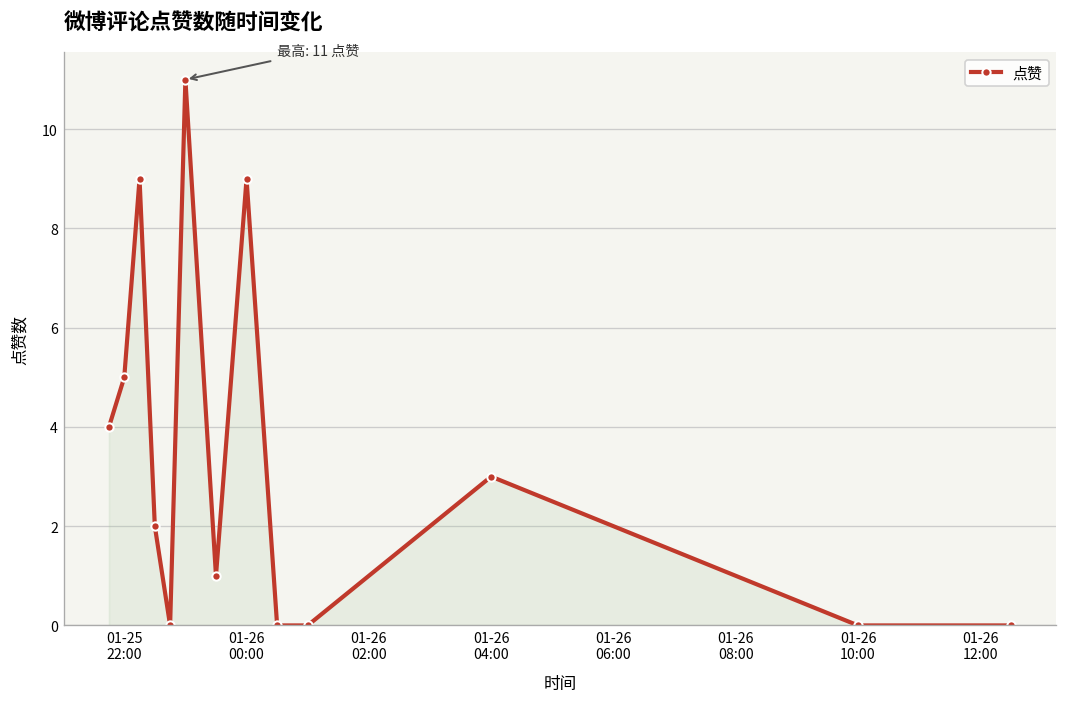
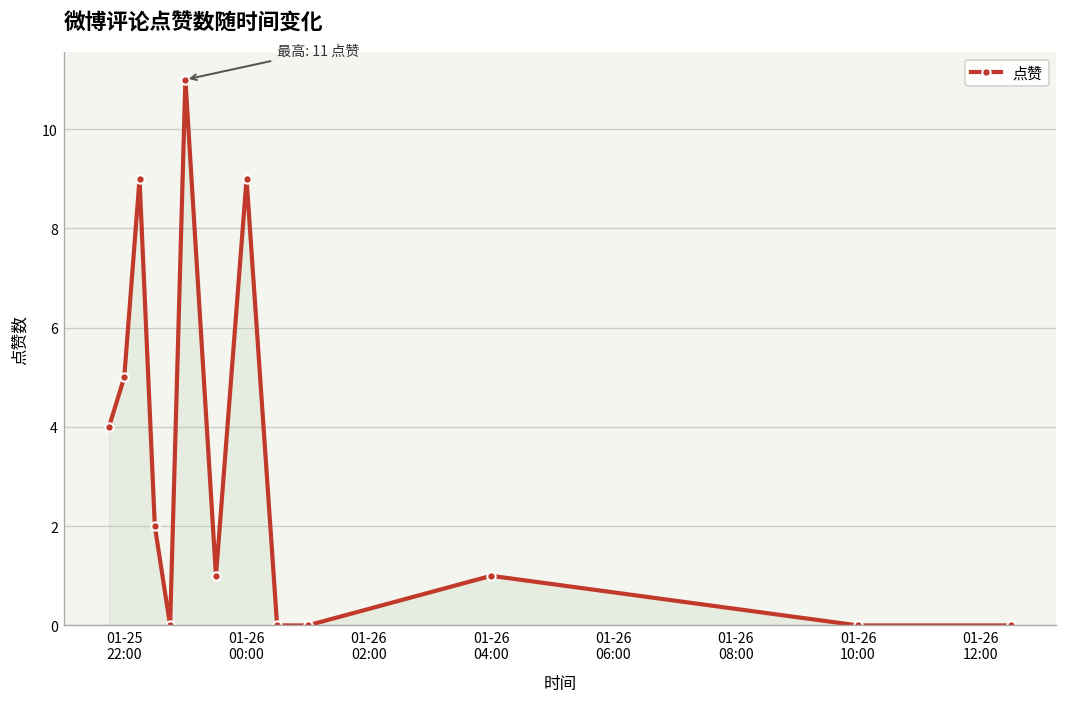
01-26 04:00: 3 -> 1
